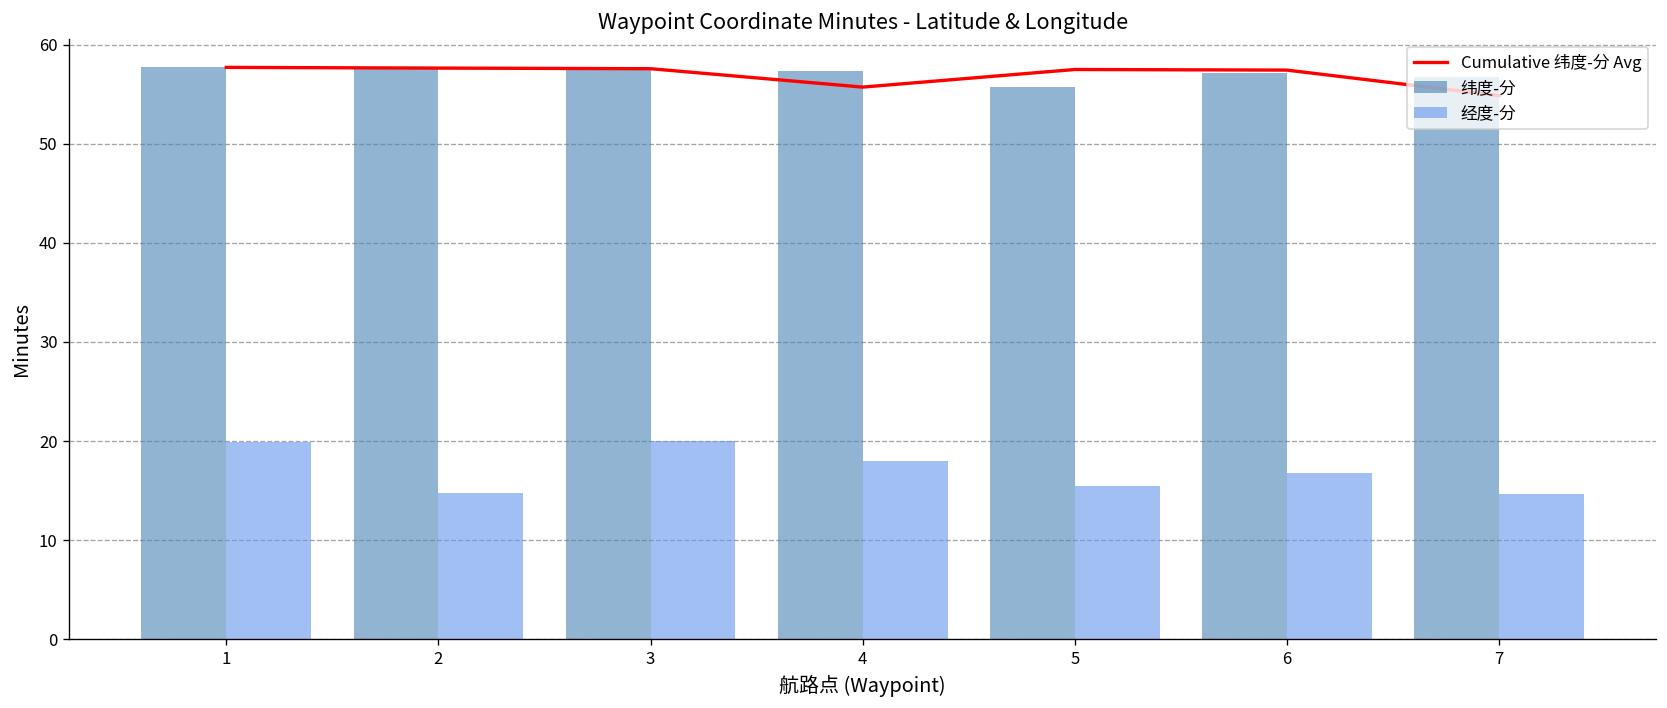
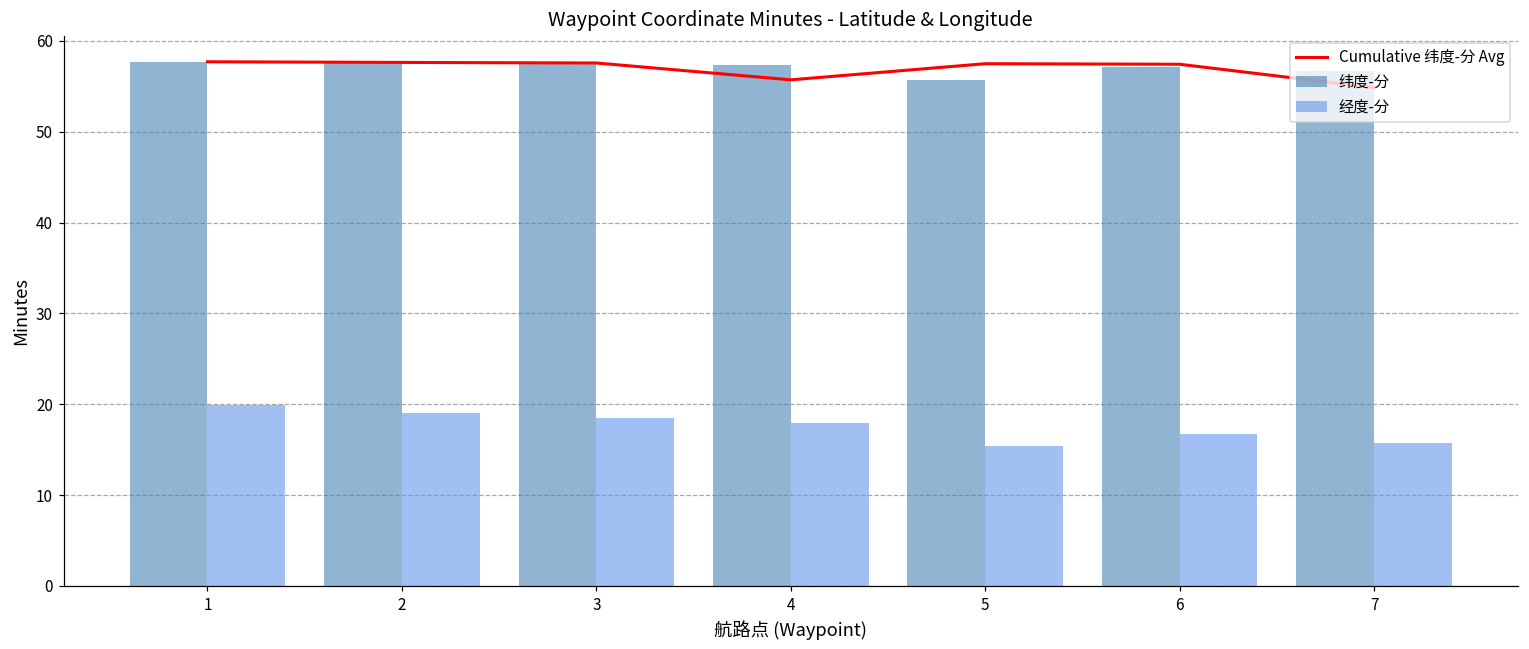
经度-分, 2: 15 -> 19
经度-分, 3: 20 -> 18
经度-分, 7: 15 -> 16
